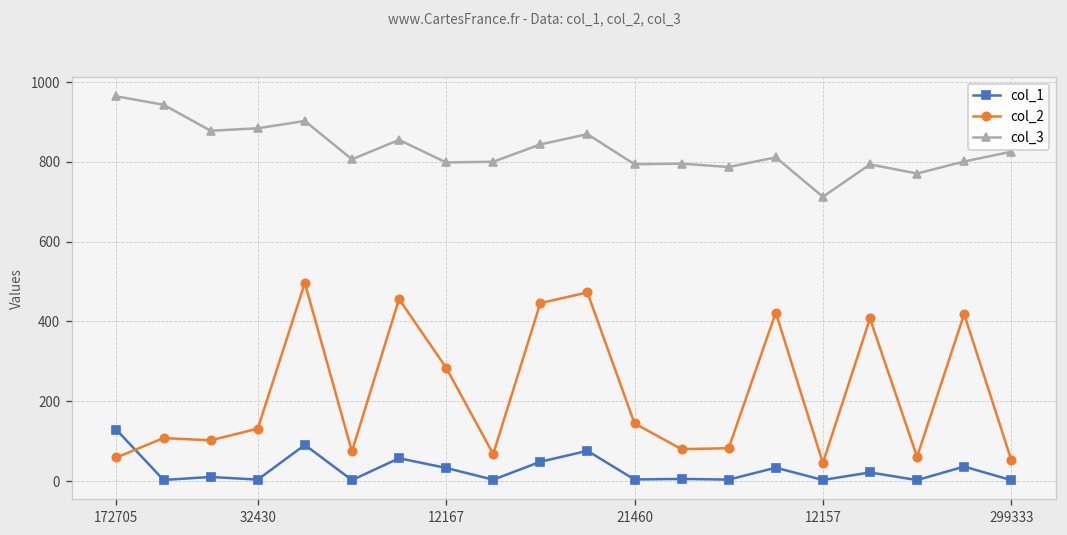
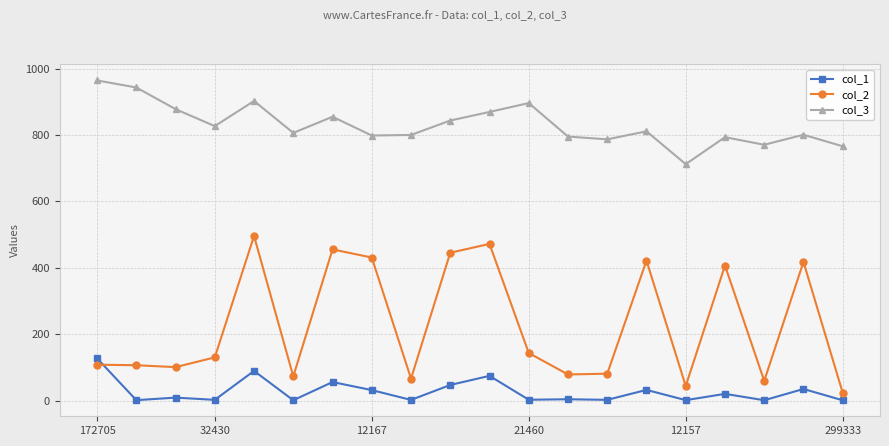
col_2, 172705: 60 -> 110
col_3, 32430: 880 -> 830
col_2, 12167: 280 -> 430
col_3, 21460: 790 -> 900
col_2, 299333: 50 -> 20
col_3, 299333: 830 -> 770
